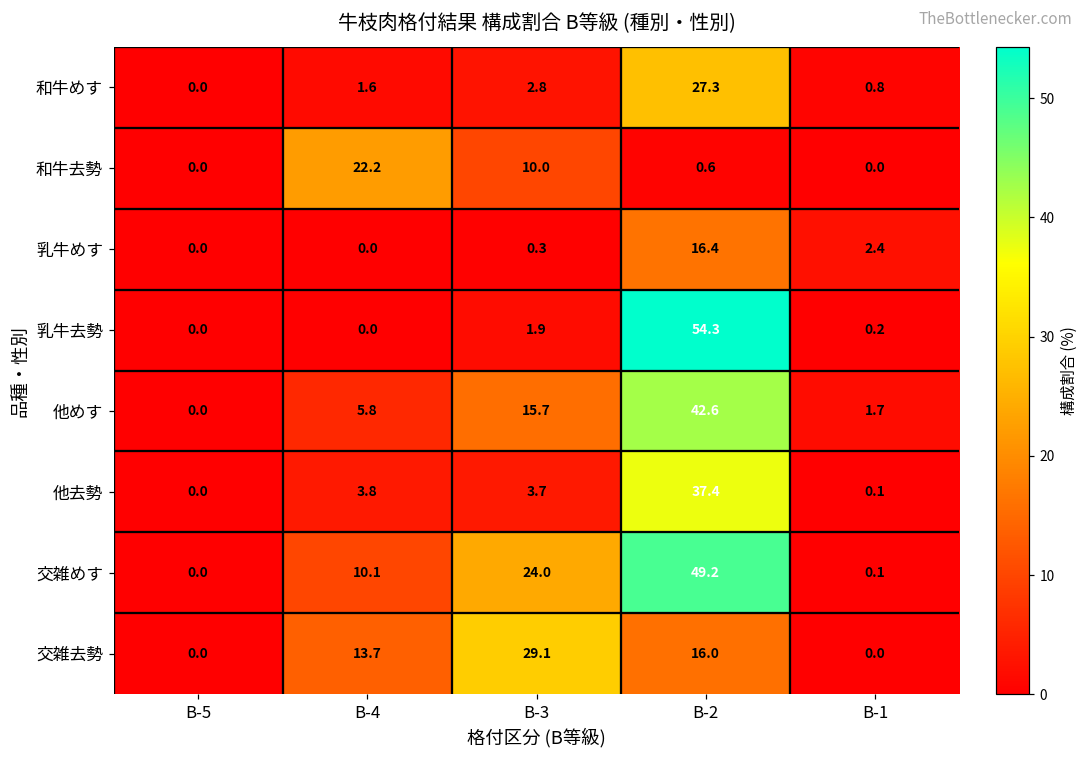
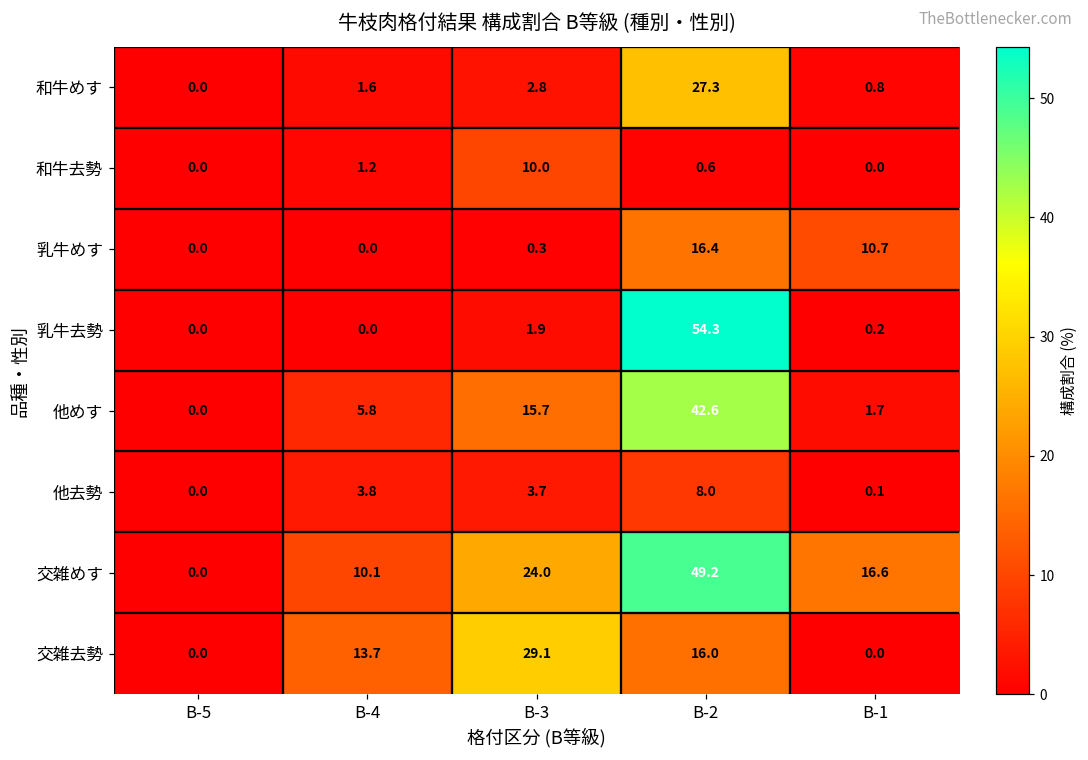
和牛去勢, B-4: 22.2 -> 1.2
乳牛めす, B-1: 2.4 -> 10.7
他去勢, B-2: 37.4 -> 8.0
交雑めす, B-1: 0.1 -> 16.6
